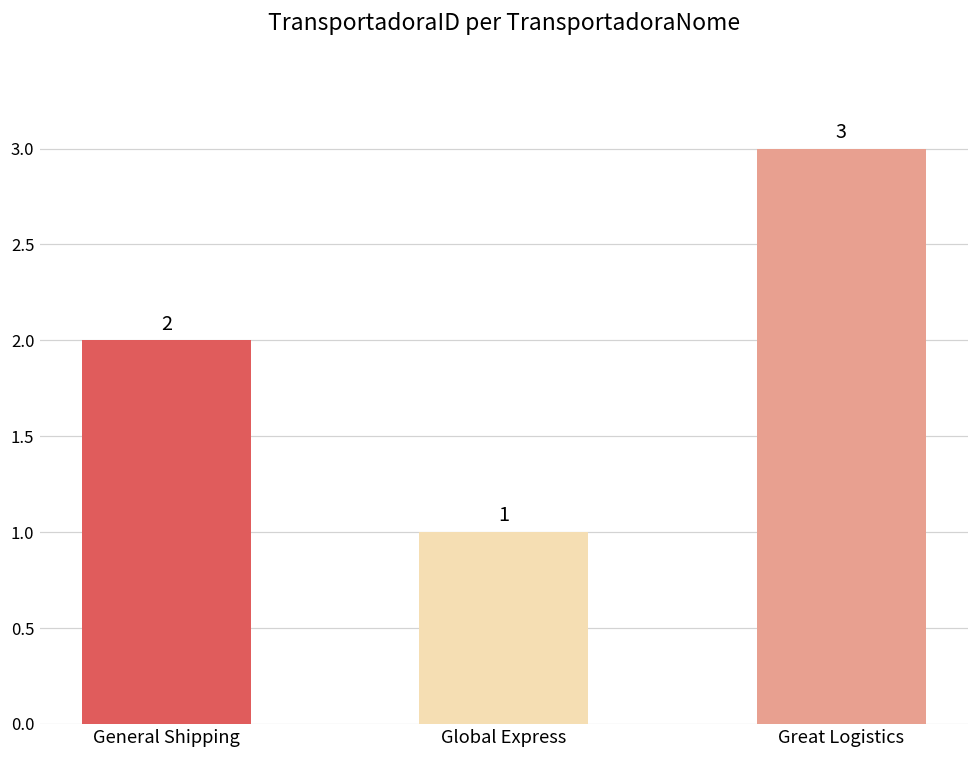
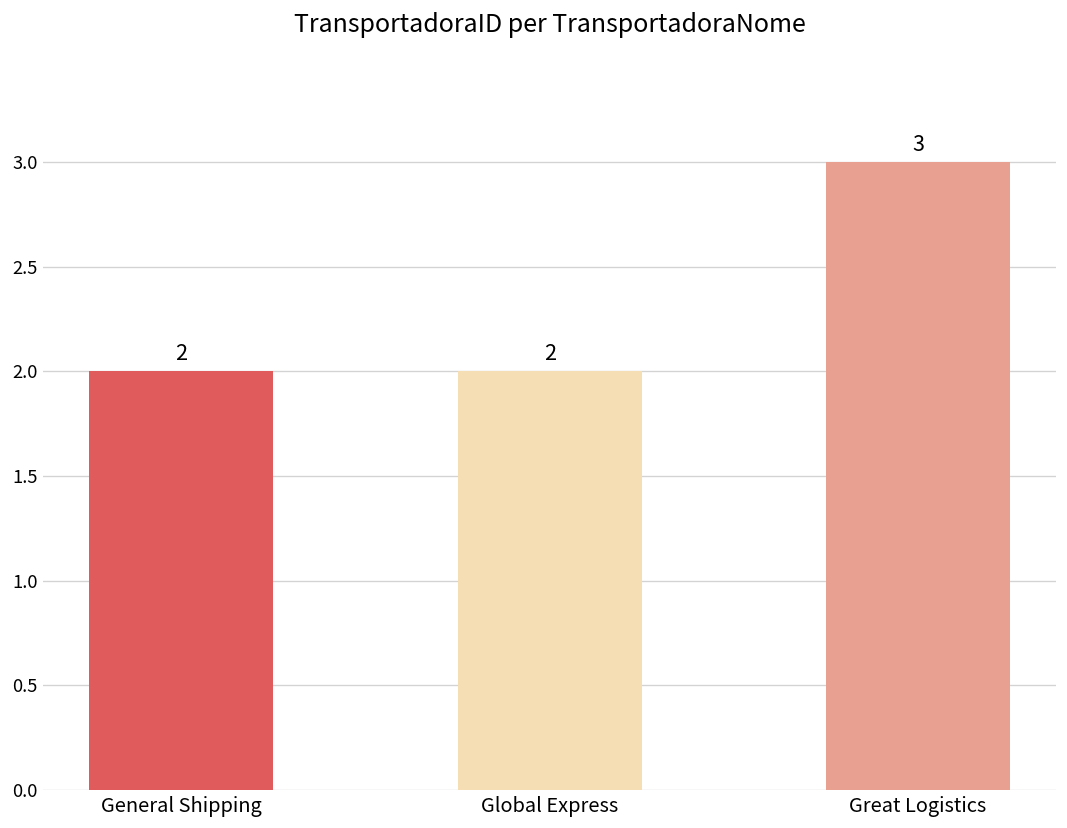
Global Express: 1 -> 2
